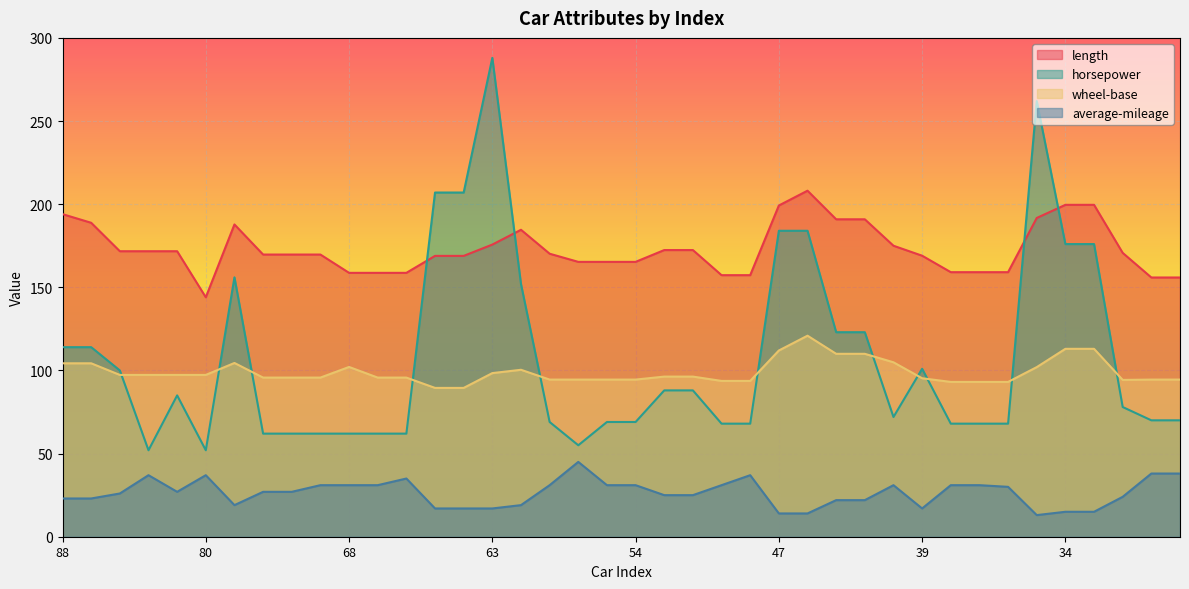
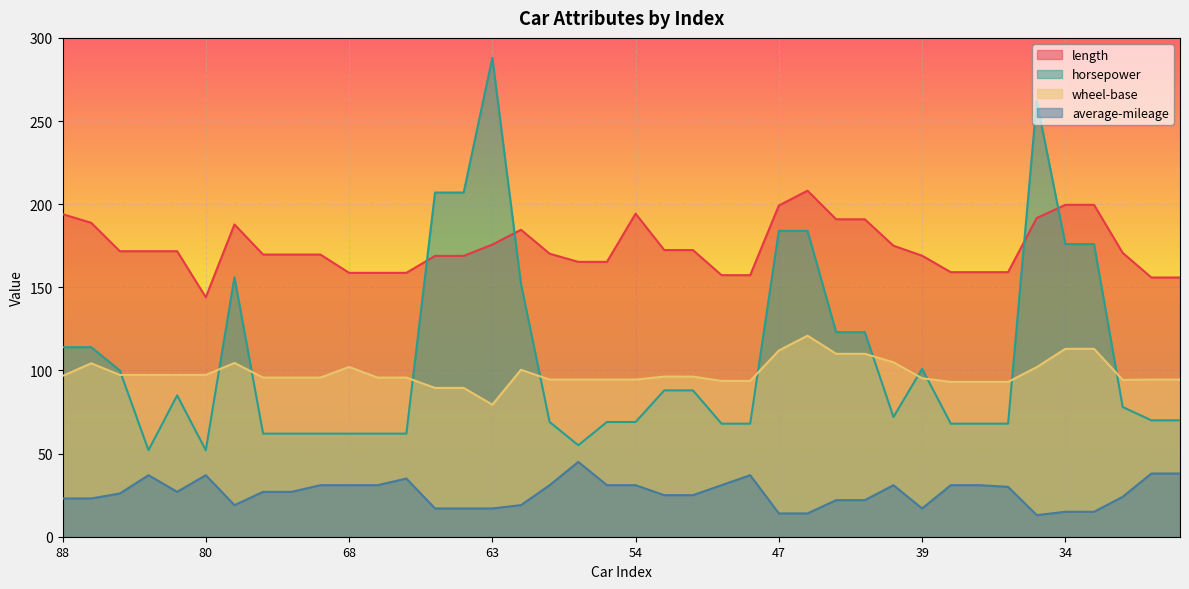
wheel-base, 88: 104 -> 97
wheel-base, 63: 98 -> 79
length, 54: 165 -> 194
